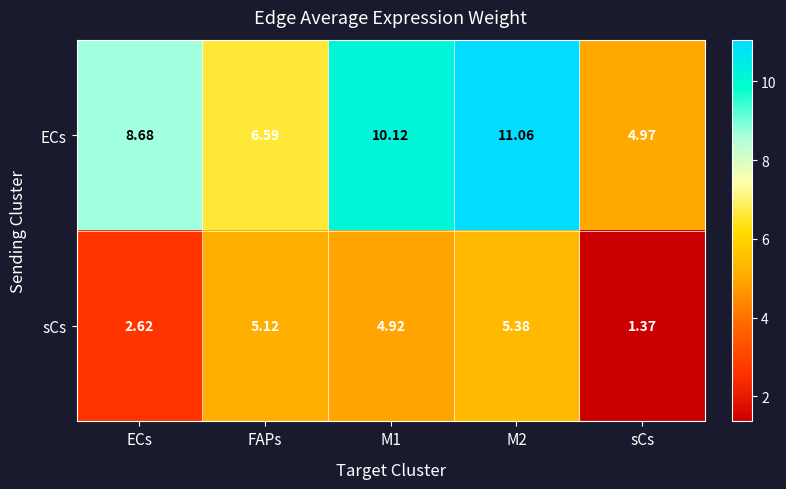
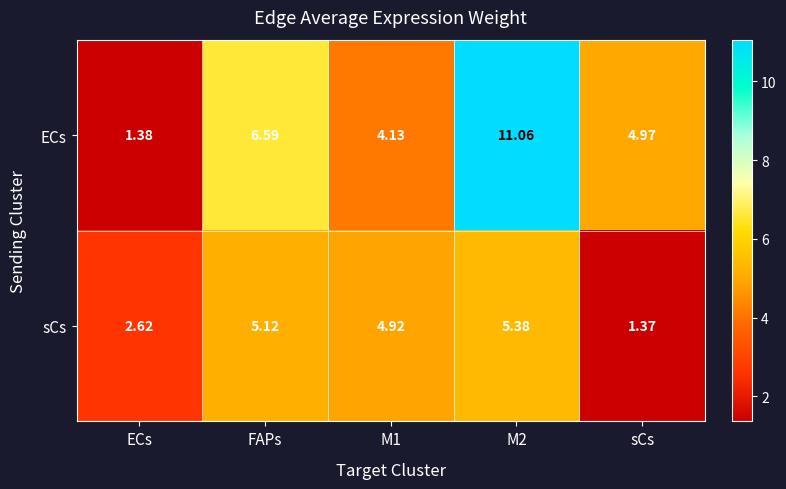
ECs, ECs: 8.68 -> 1.38
ECs, M1: 10.12 -> 4.13
